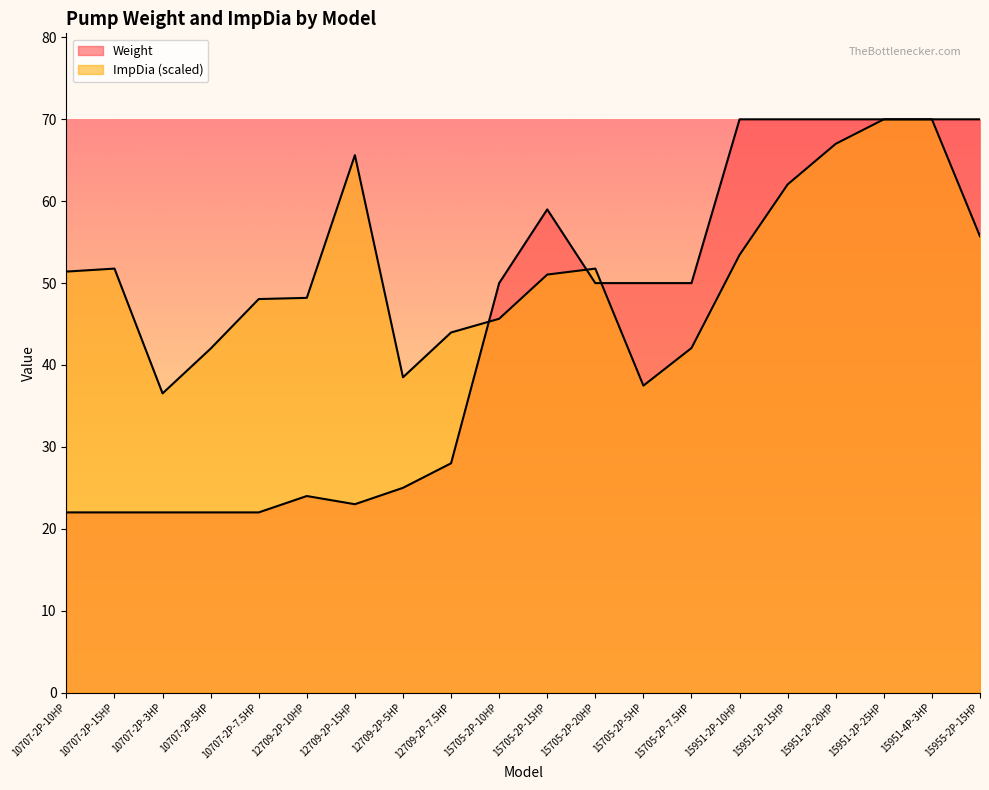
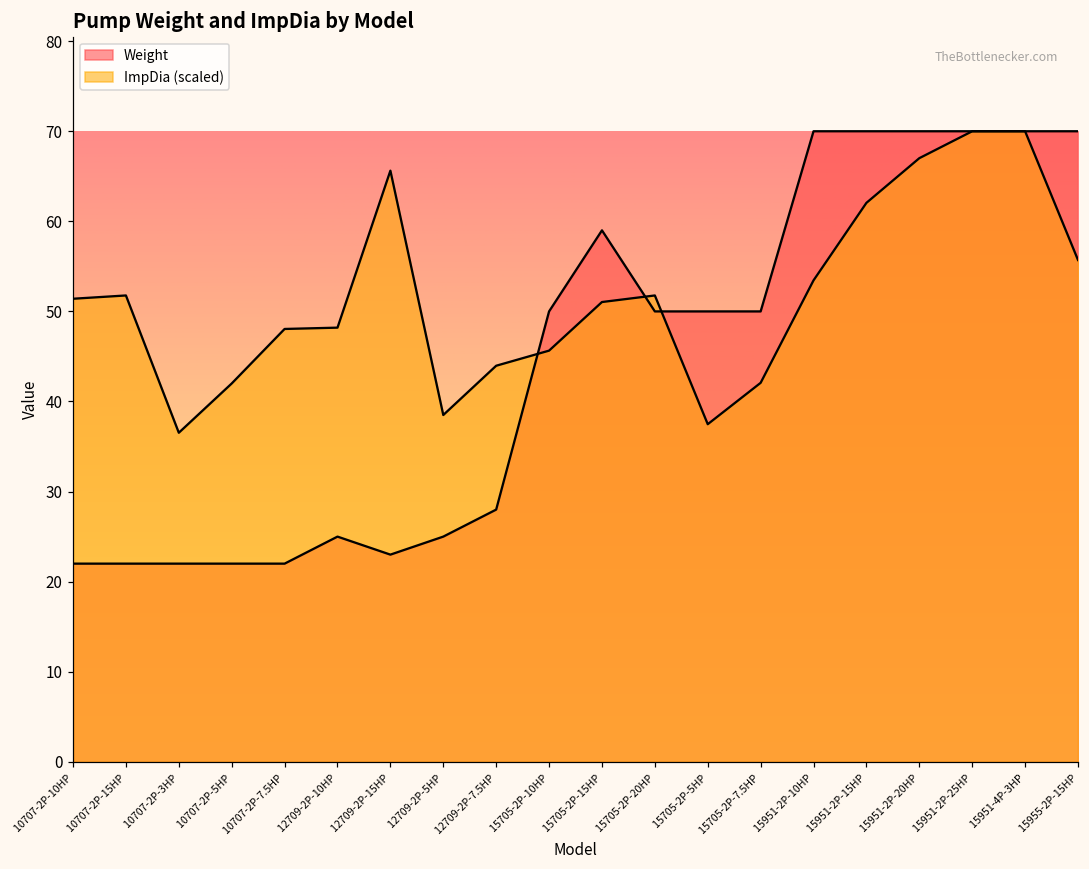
Weight, 12709-2P-10HP: 24 -> 25
